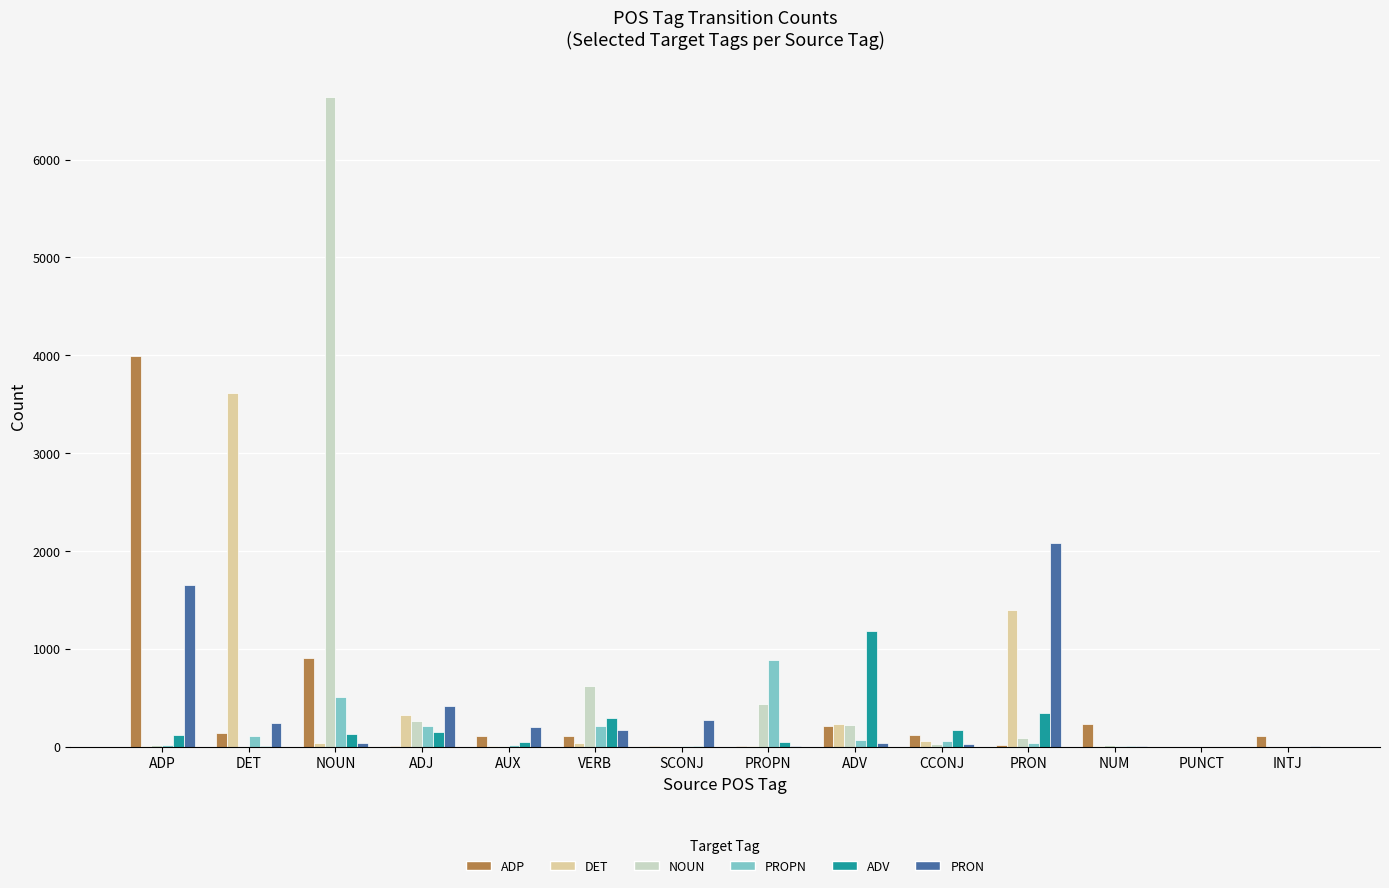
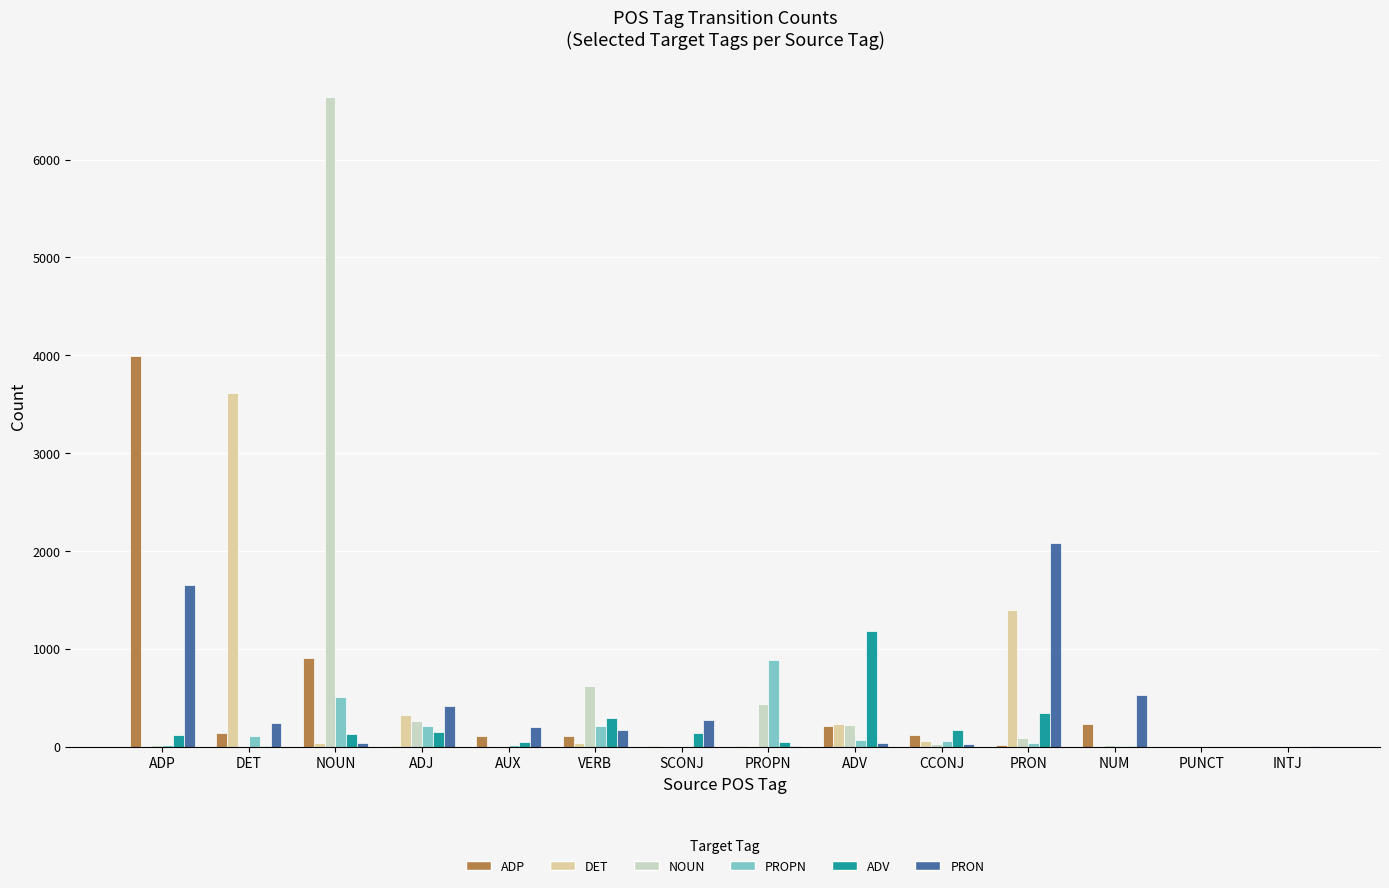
ADV, SCONJ: 0 -> 100
PRON, NUM: 0 -> 500
ADP, INTJ: 100 -> 0
